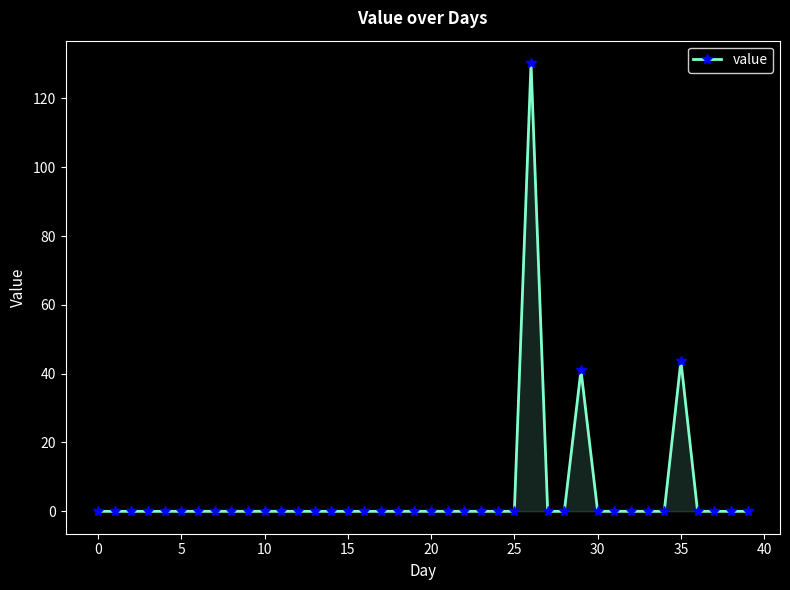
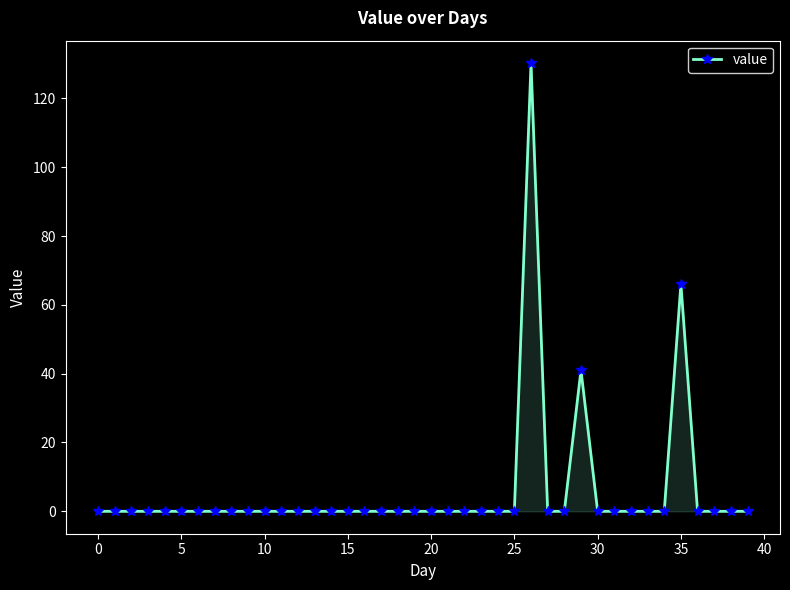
35: 44 -> 66
